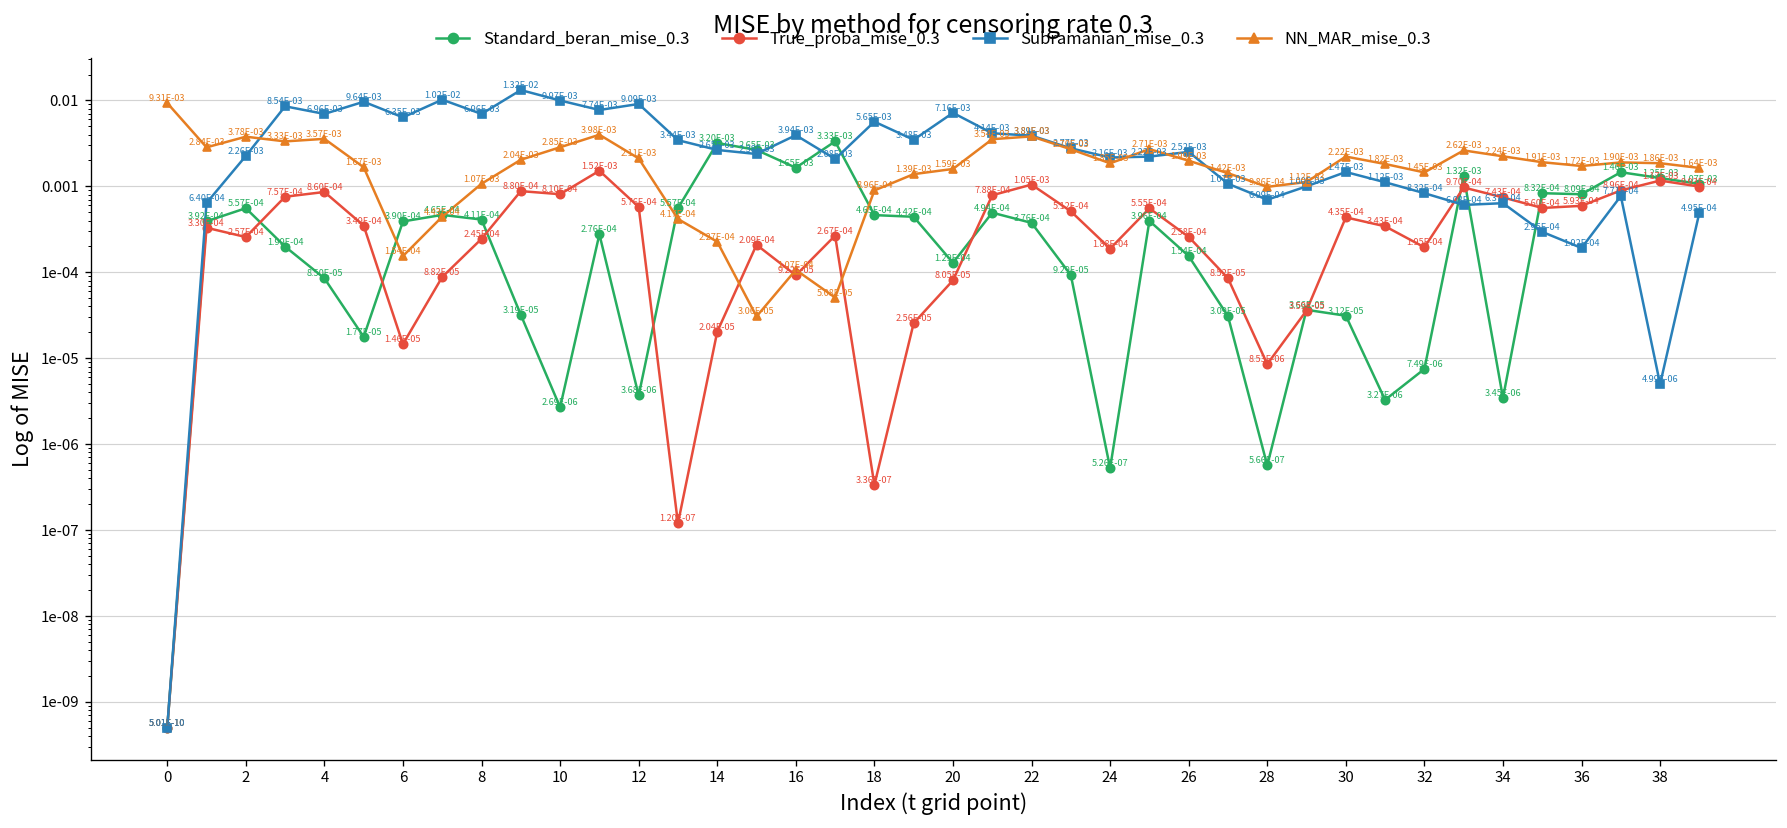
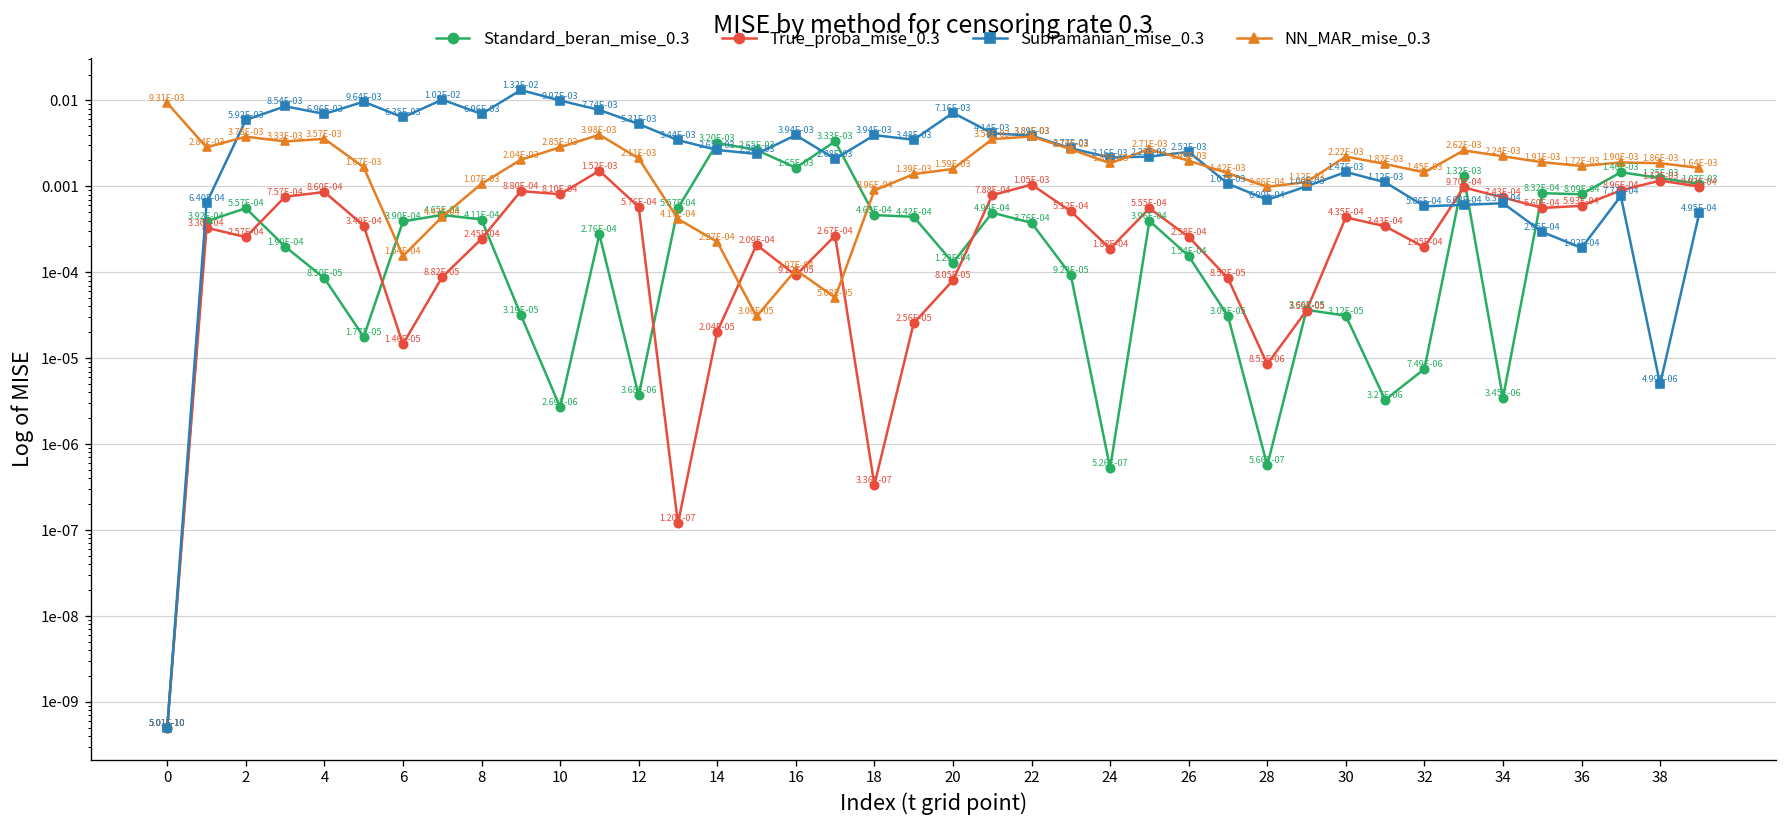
Subramanian_mise_0.3, 2: 2.26E-03 -> 5.92E-03
Subramanian_mise_0.3, 12: 9.09E-03 -> 5.31E-03
Subramanian_mise_0.3, 18: 5.65E-03 -> 3.94E-03
Subramanian_mise_0.3, 32: 8.32E-04 -> 5.86E-04
